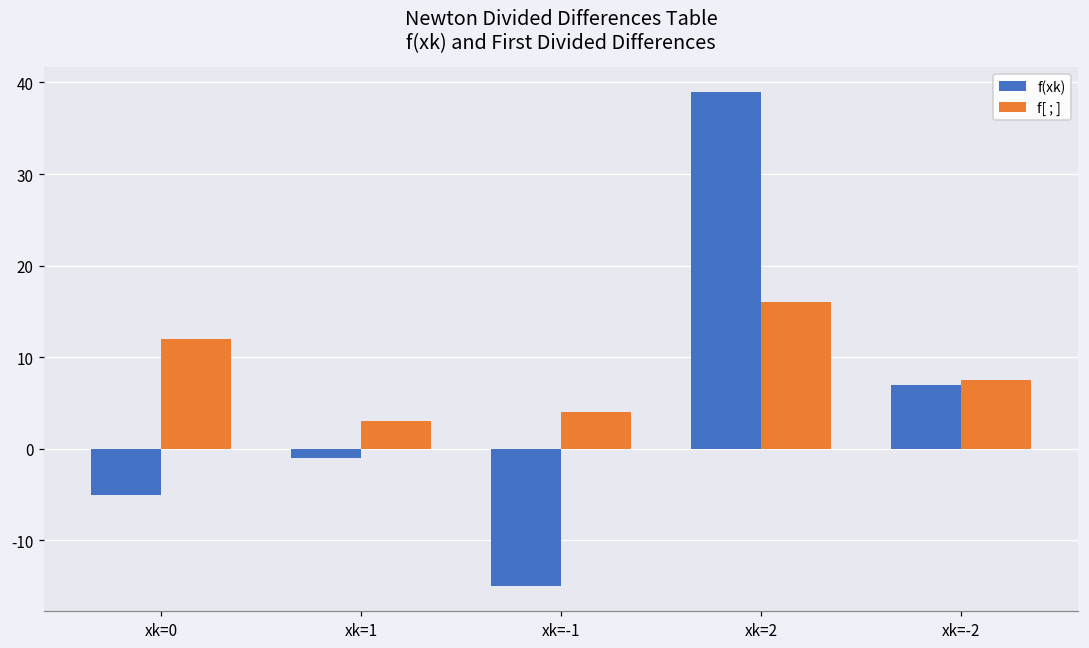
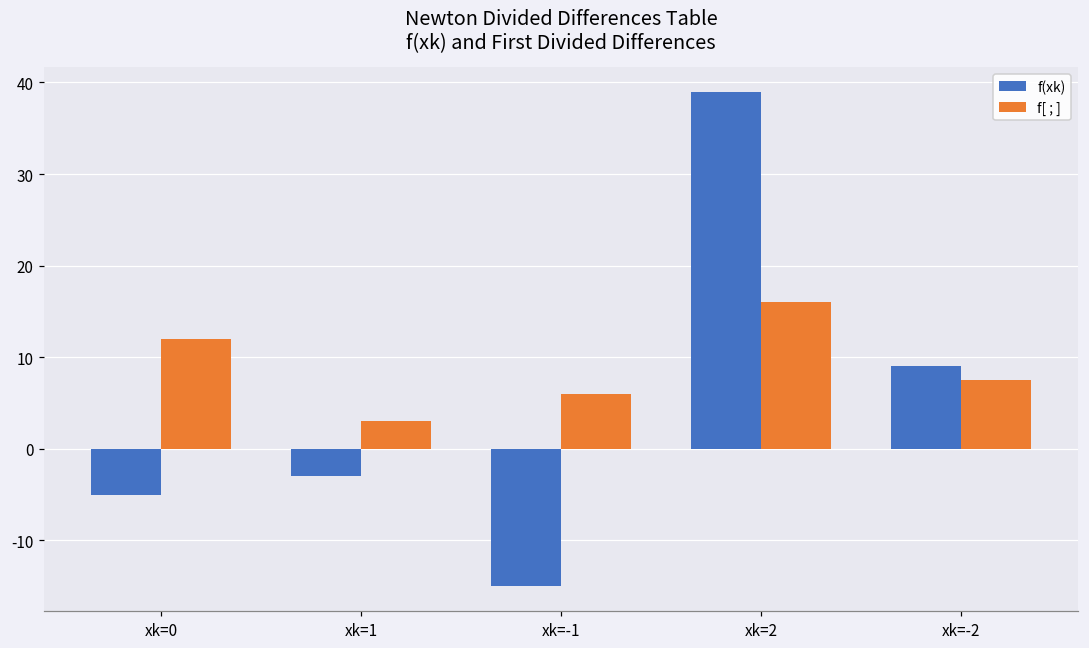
f(xk), xk=1: -1 -> -3
f[ ; ], xk=-1: 4 -> 6
f(xk), xk=-2: 7 -> 9
